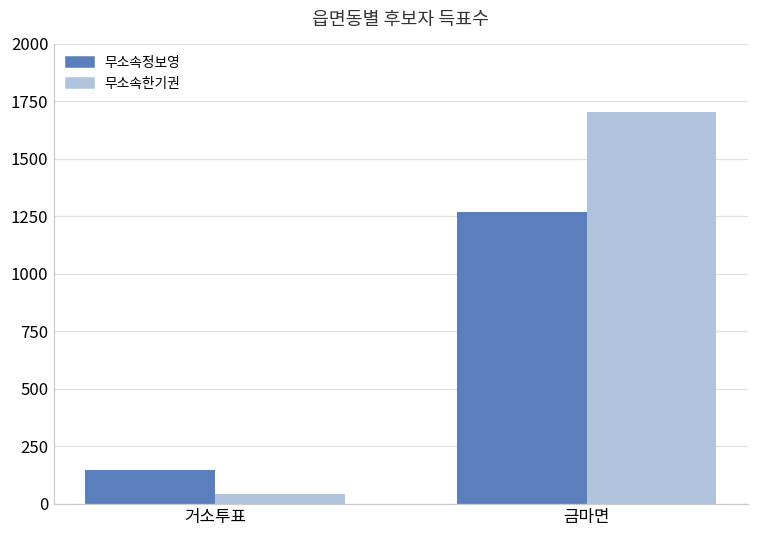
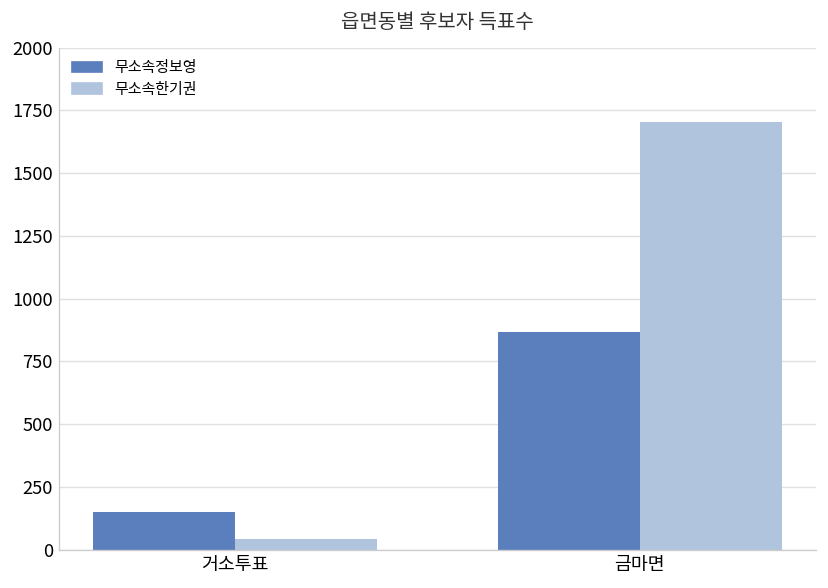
무소속정보영, 금마면: 1270 -> 870
